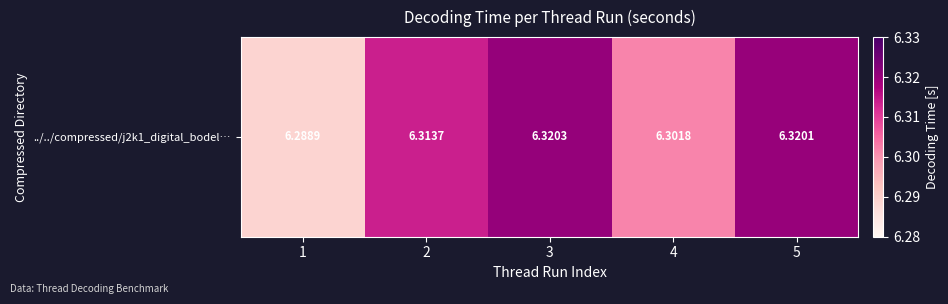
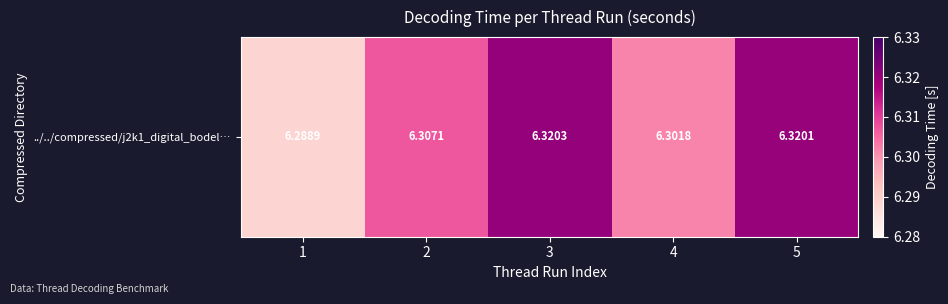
../../compressed/j2k1_digital_bodel…, 2: 6.3137 -> 6.3071
